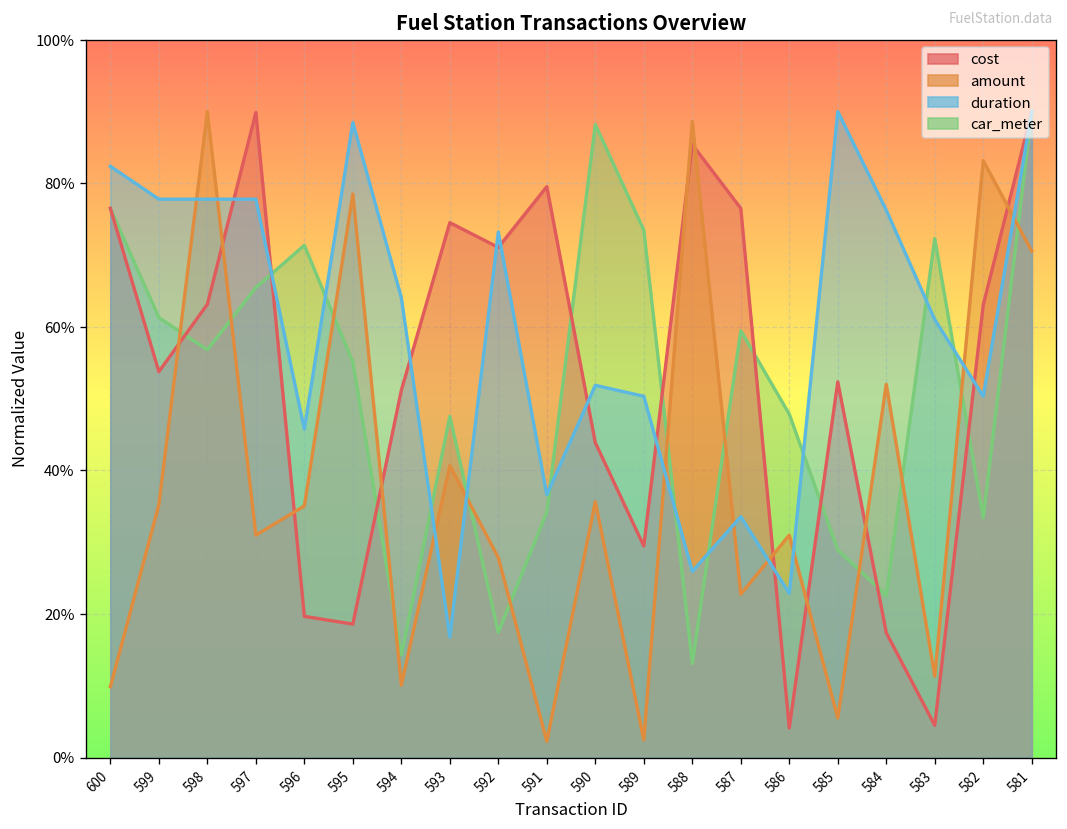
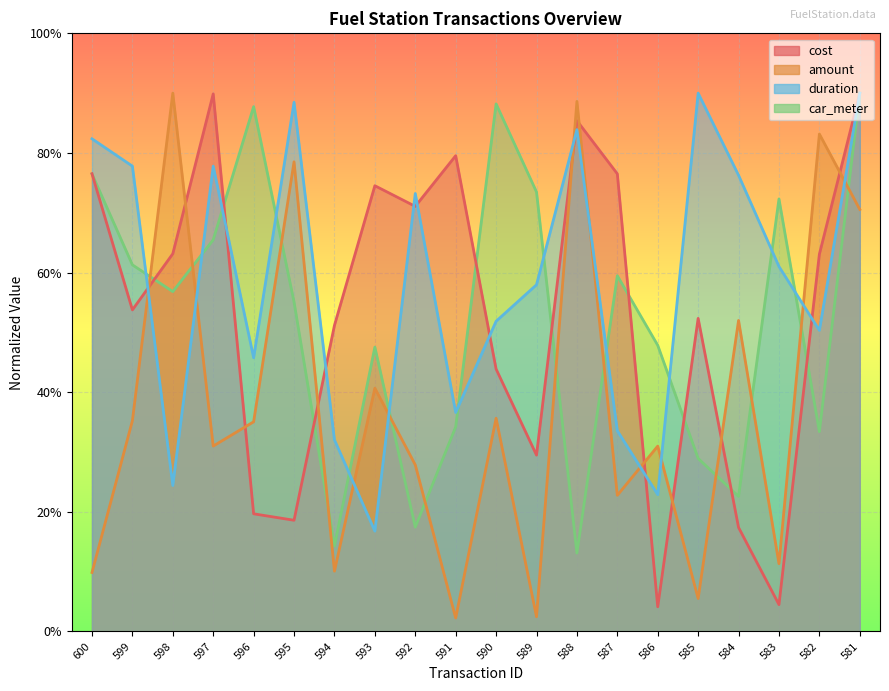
duration, 598: 78% -> 24%
car_meter, 596: 71% -> 88%
duration, 594: 64% -> 32%
duration, 589: 50% -> 58%
duration, 588: 26% -> 84%
